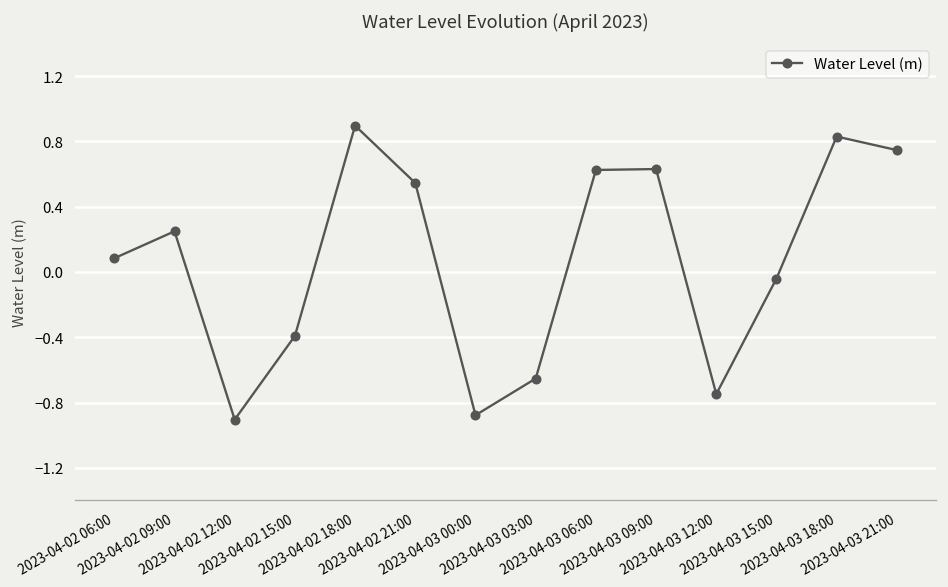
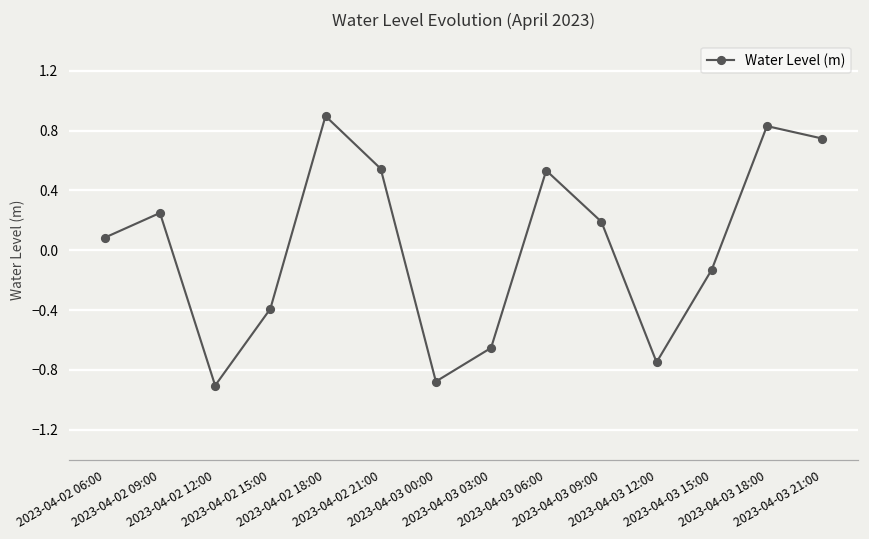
2023-04-03 06:00: 0.63 -> 0.53
2023-04-03 09:00: 0.63 -> 0.19
2023-04-03 15:00: -0.04 -> -0.13
